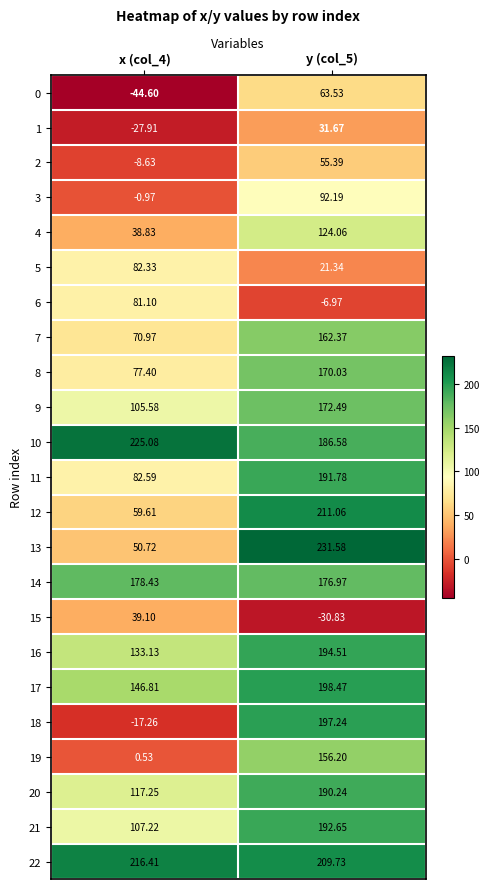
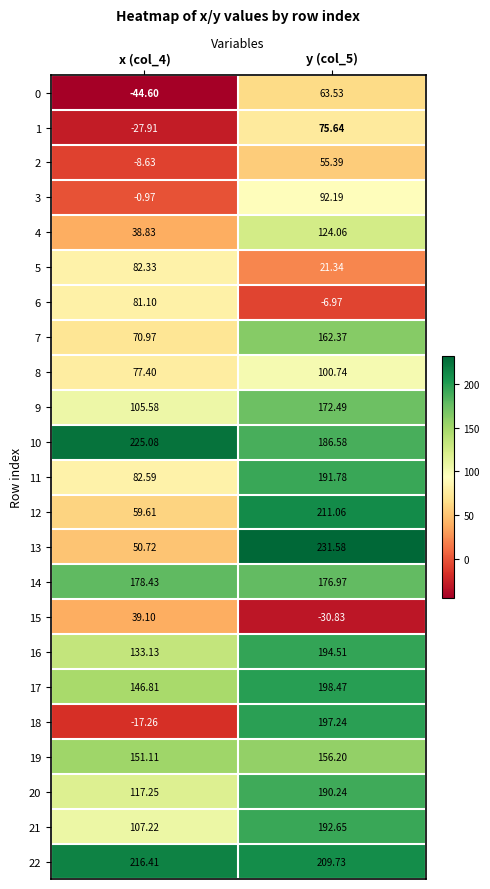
1, y (col_5): 31.67 -> 75.64
8, y (col_5): 170.03 -> 100.74
19, x (col_4): 0.53 -> 151.11
